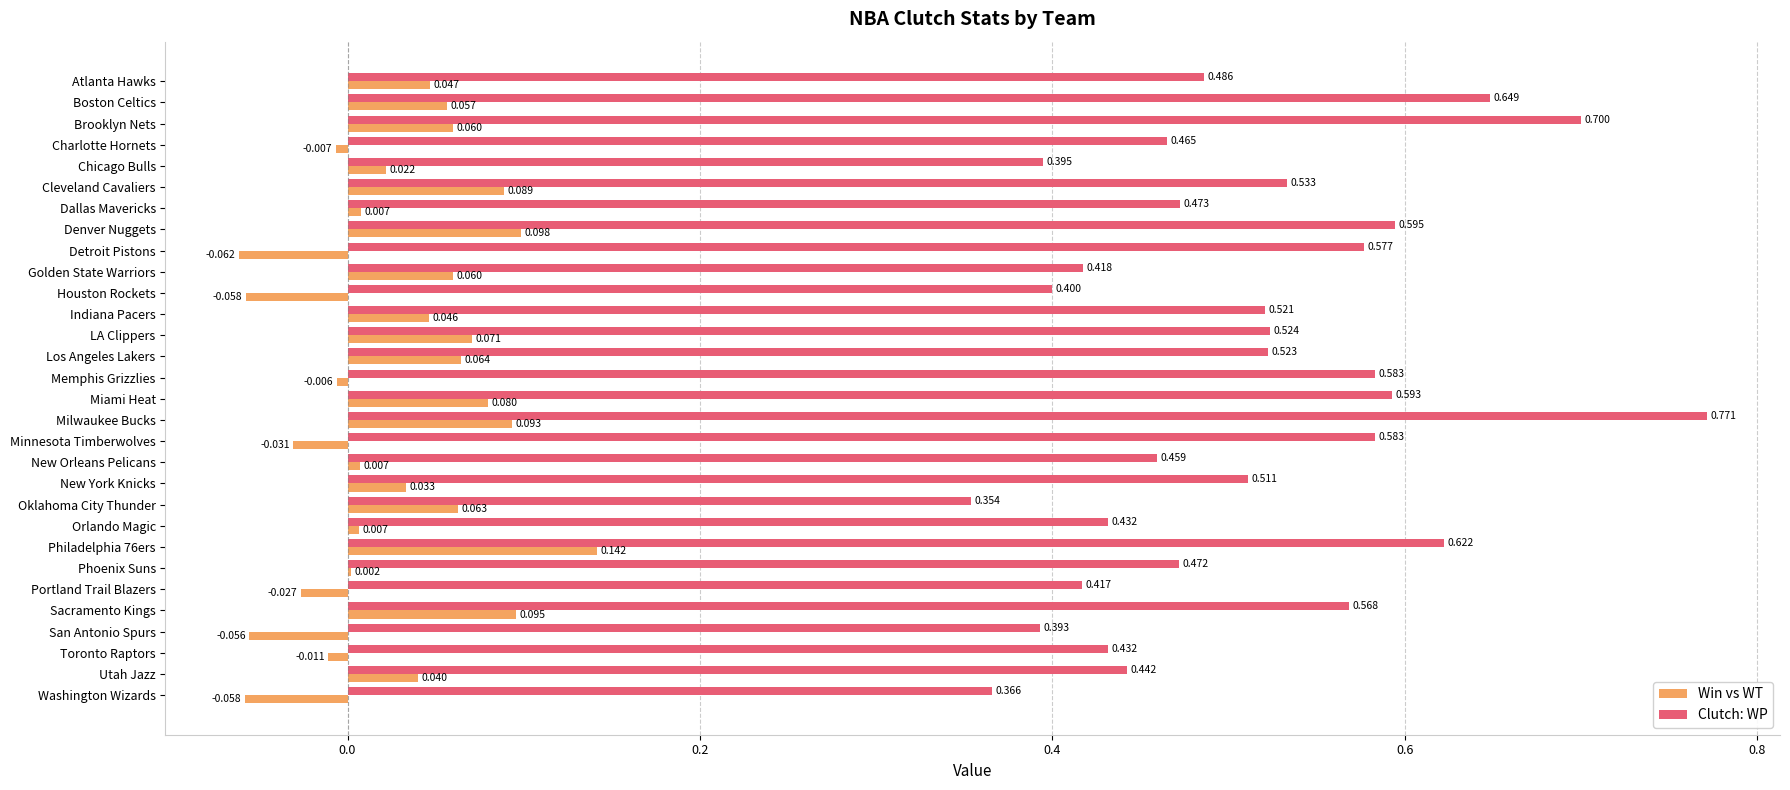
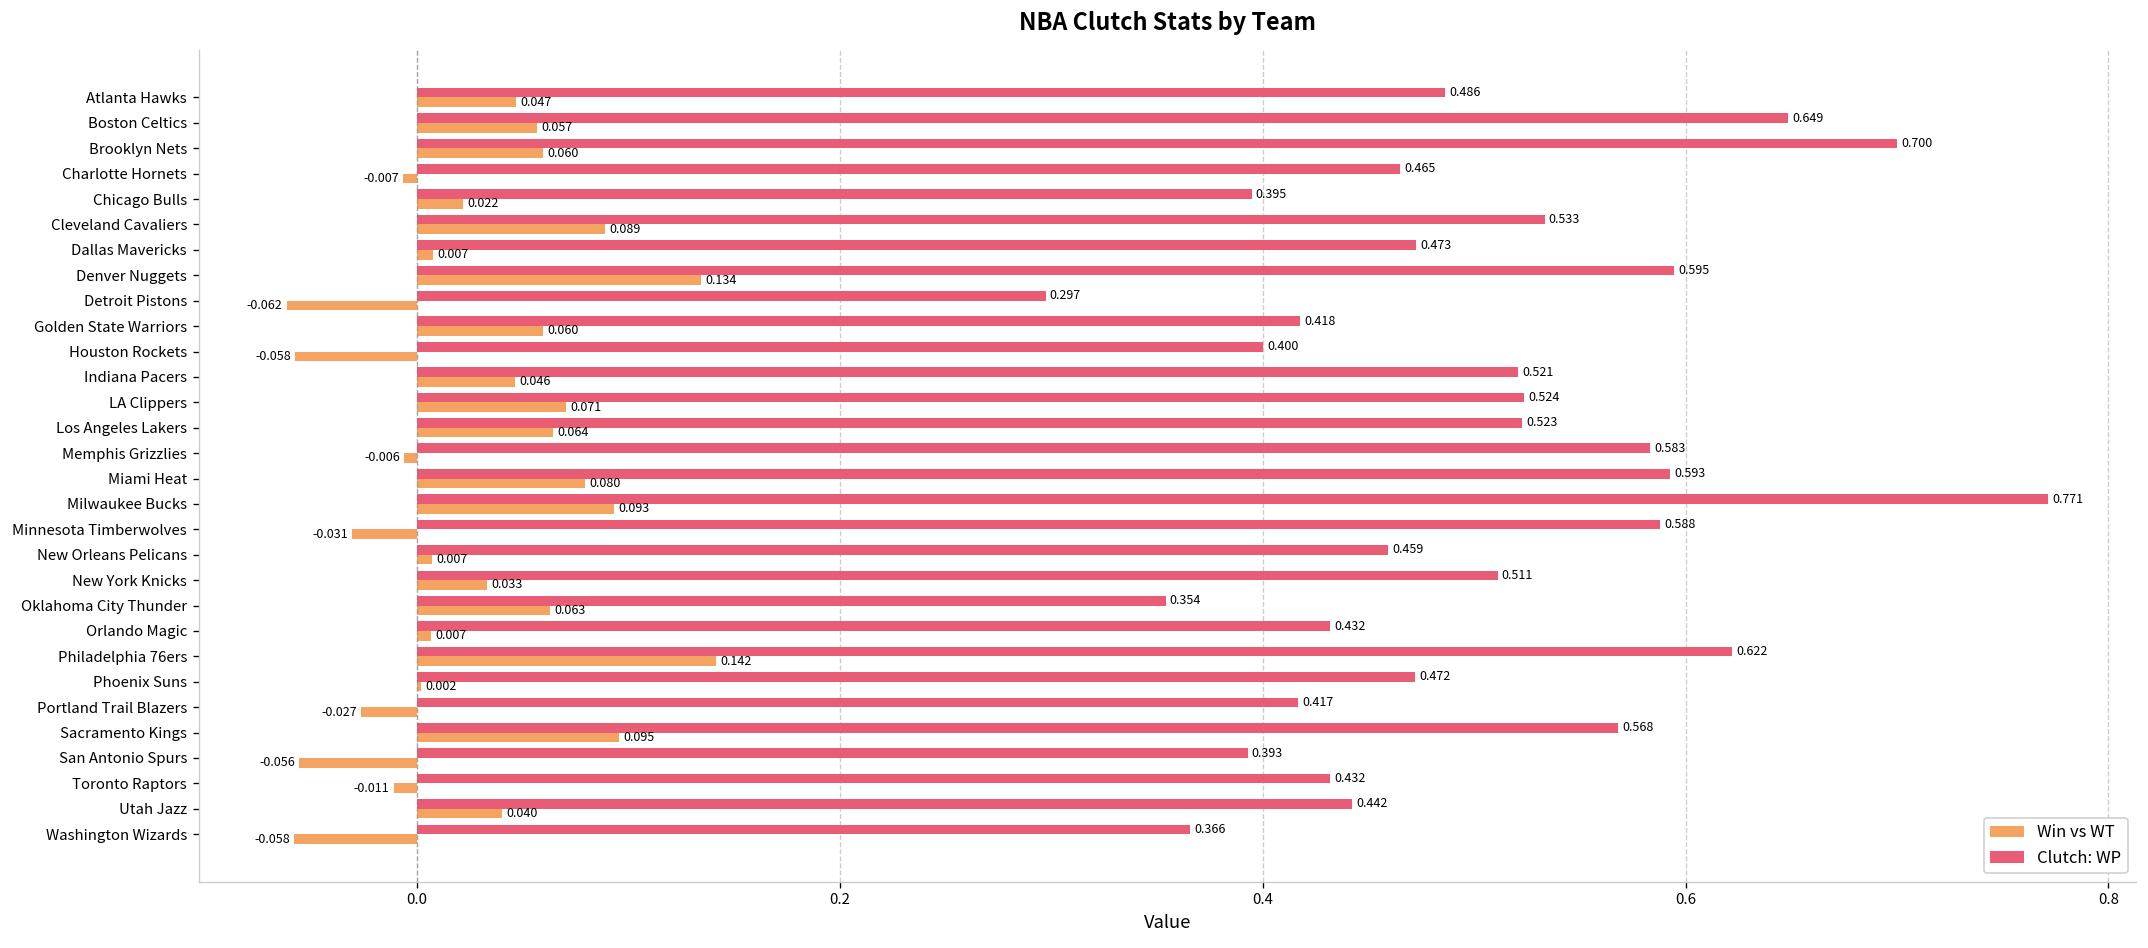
Win vs WT, Denver Nuggets: 0.098 -> 0.134
Clutch: WP, Detroit Pistons: 0.577 -> 0.297
Clutch: WP, Minnesota Timberwolves: 0.583 -> 0.588
